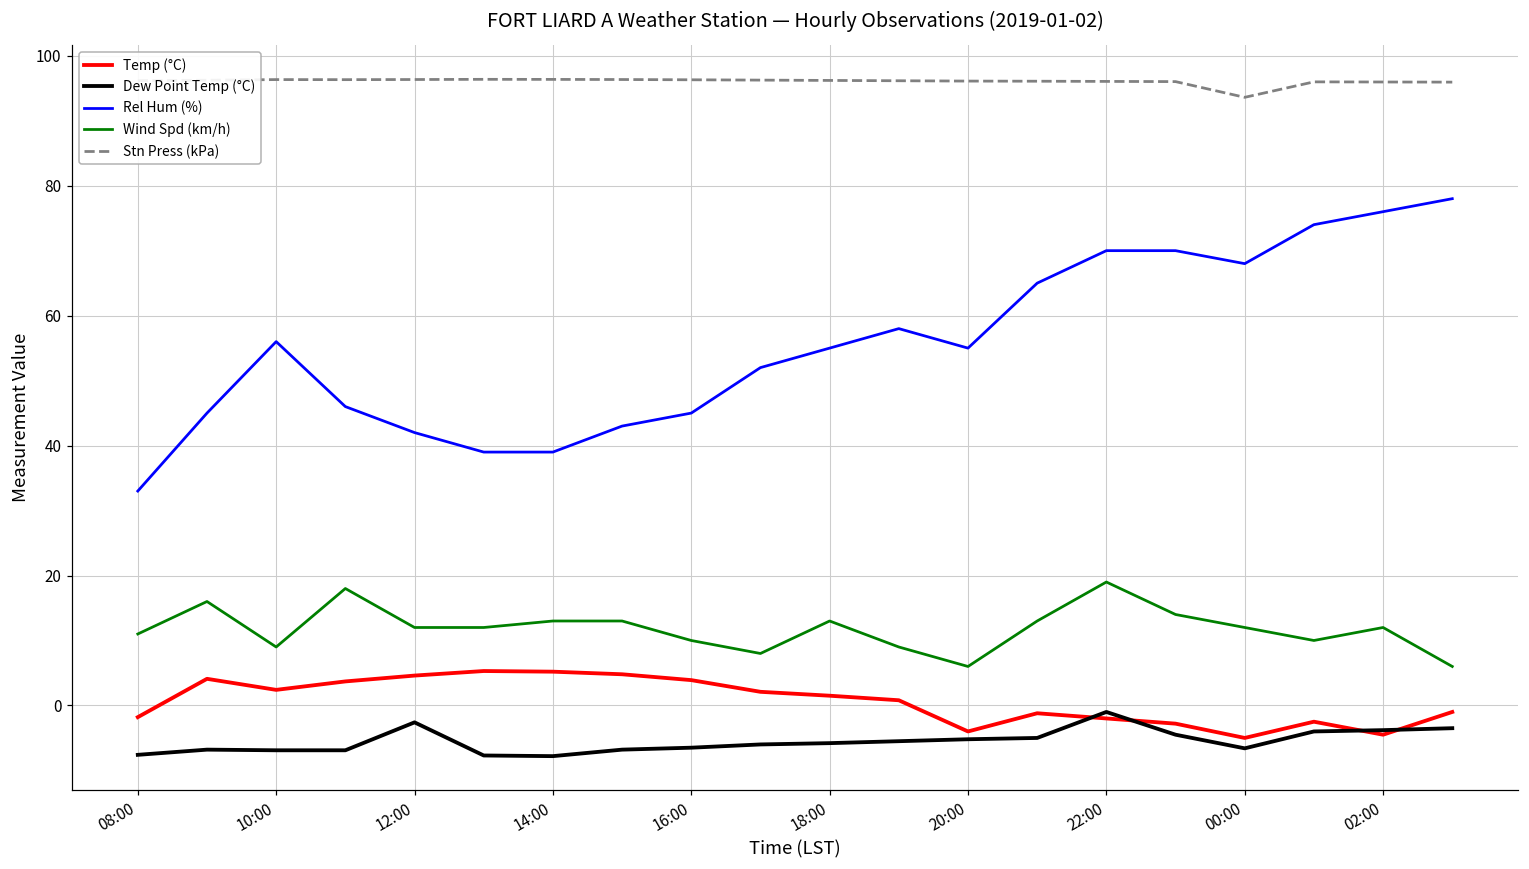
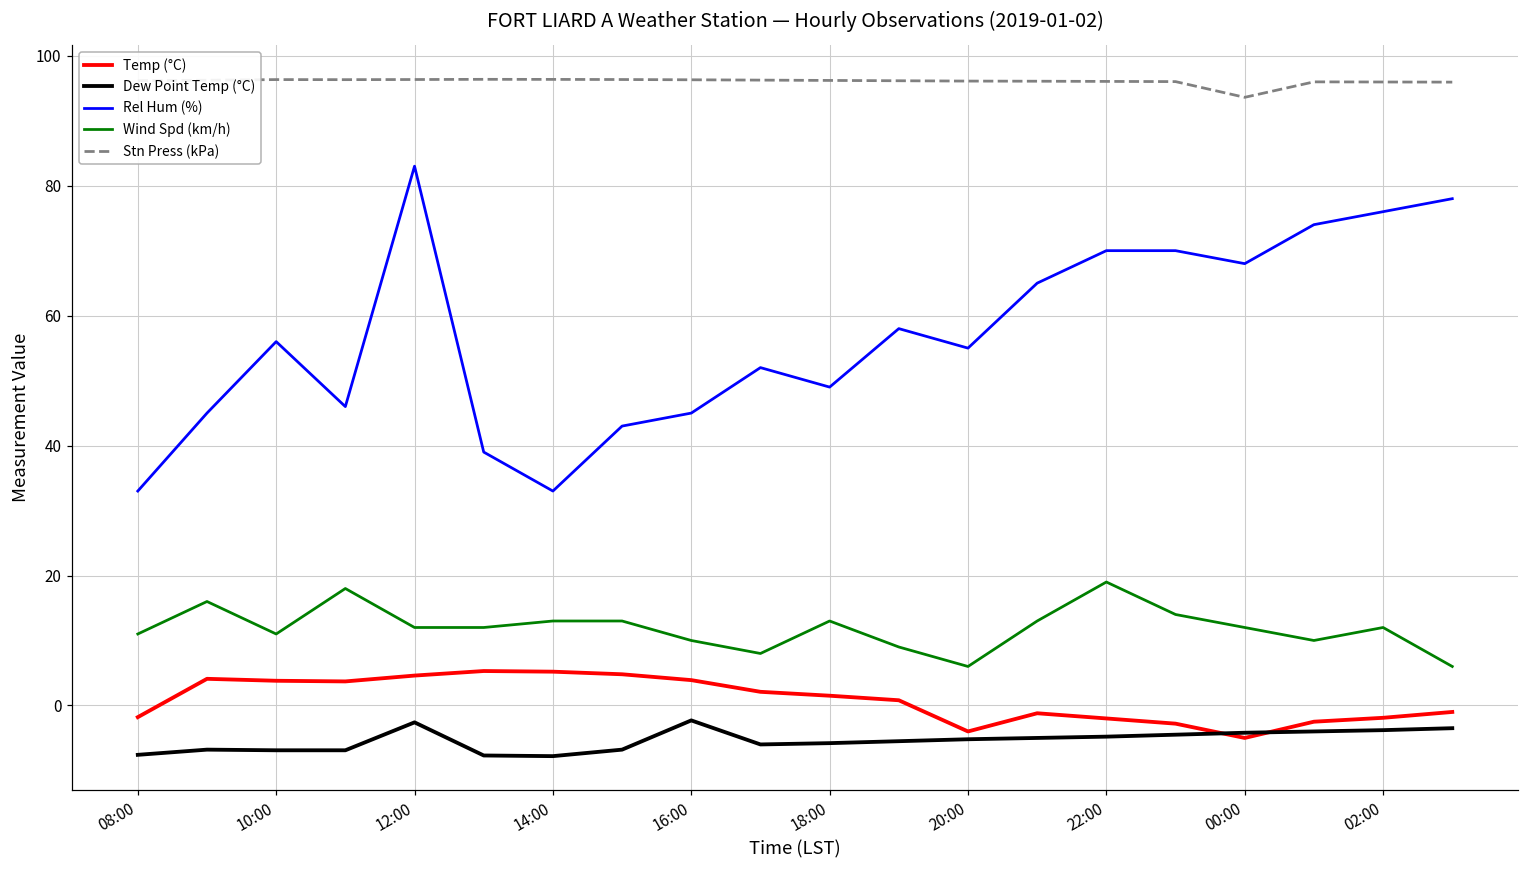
Temp (°C), 10:00: 2 -> 4
Wind Spd (km/h), 10:00: 9 -> 11
Rel Hum (%), 12:00: 42 -> 83
Rel Hum (%), 14:00: 39 -> 33
Dew Point Temp (°C), 16:00: -7 -> -2
Rel Hum (%), 18:00: 55 -> 49
Dew Point Temp (°C), 22:00: -1 -> -5
Dew Point Temp (°C), 00:00: -7 -> -4
Temp (°C), 02:00: -5 -> -2
